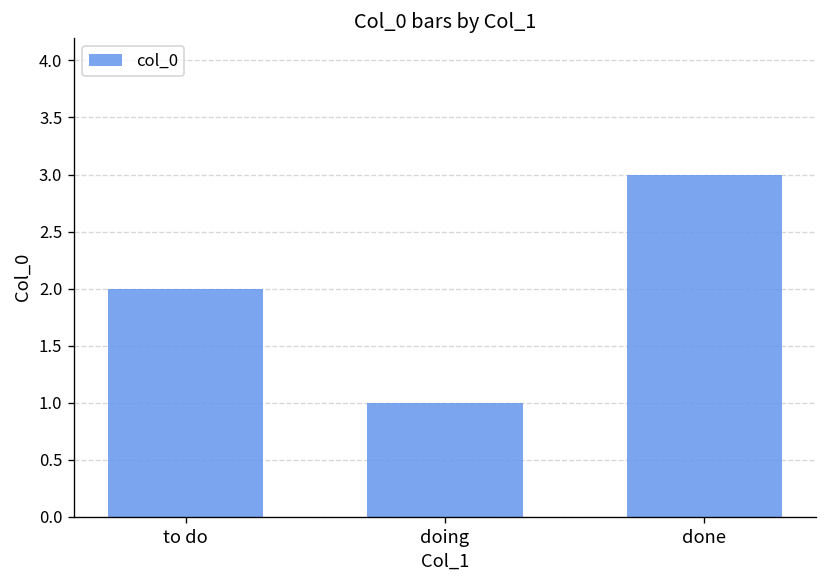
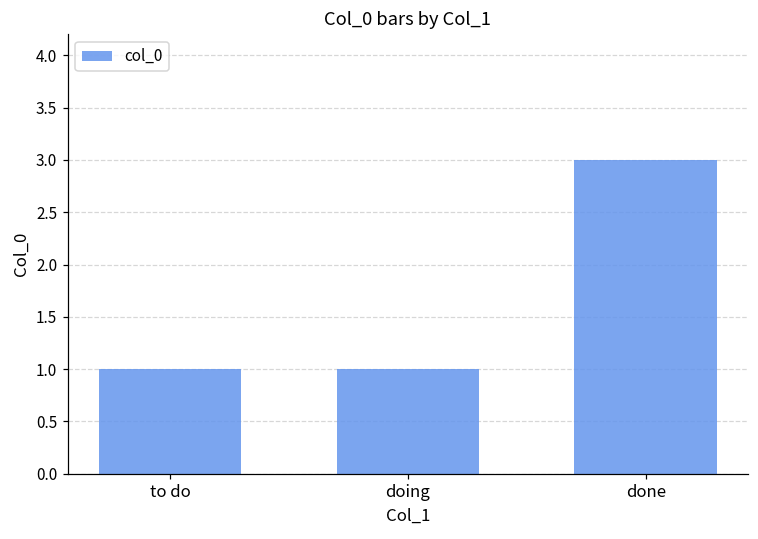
to do: 2 -> 1
